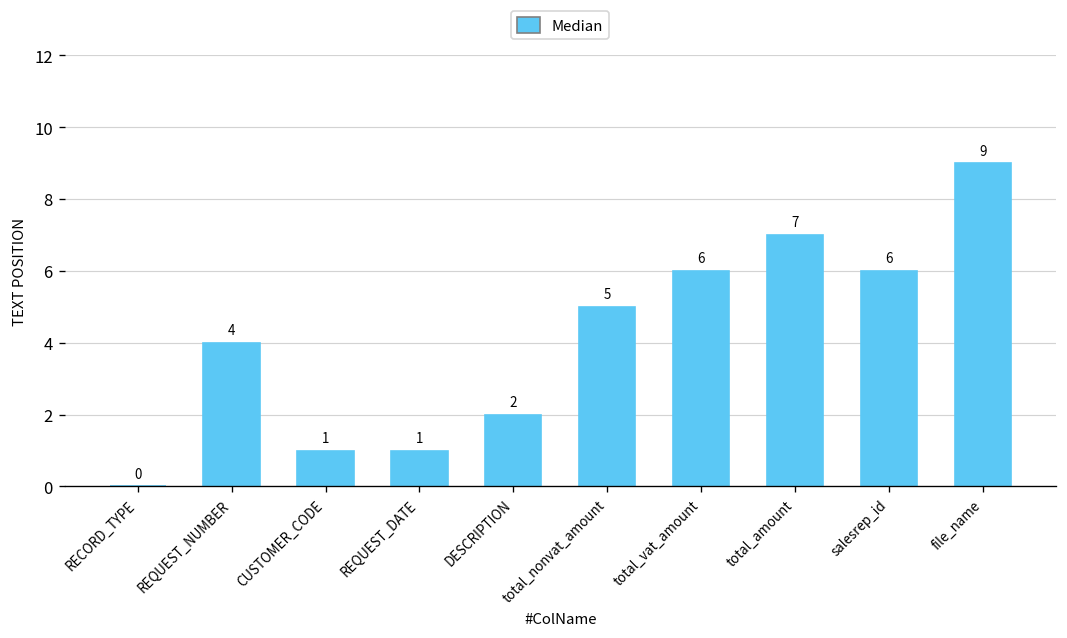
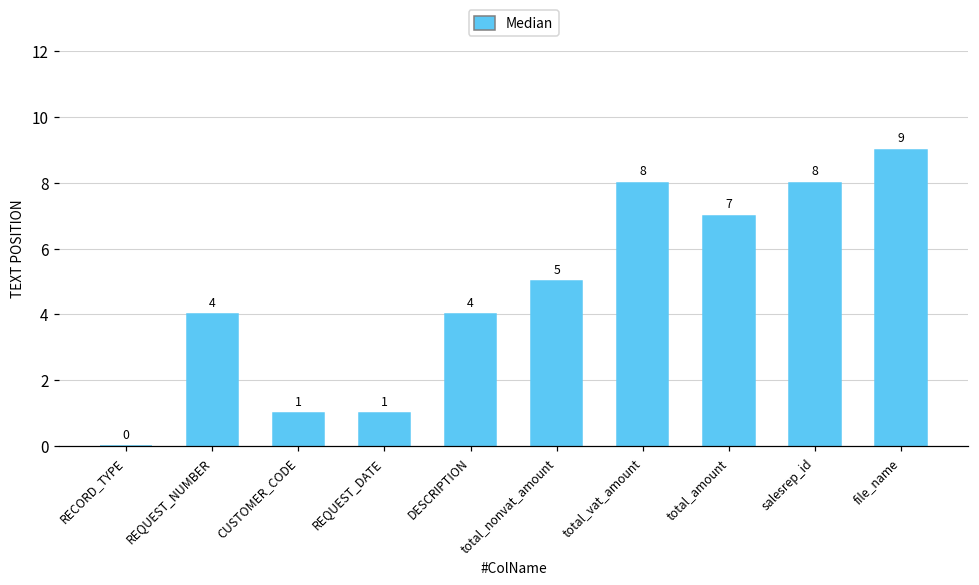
DESCRIPTION: 2 -> 4
total_vat_amount: 6 -> 8
salesrep_id: 6 -> 8
